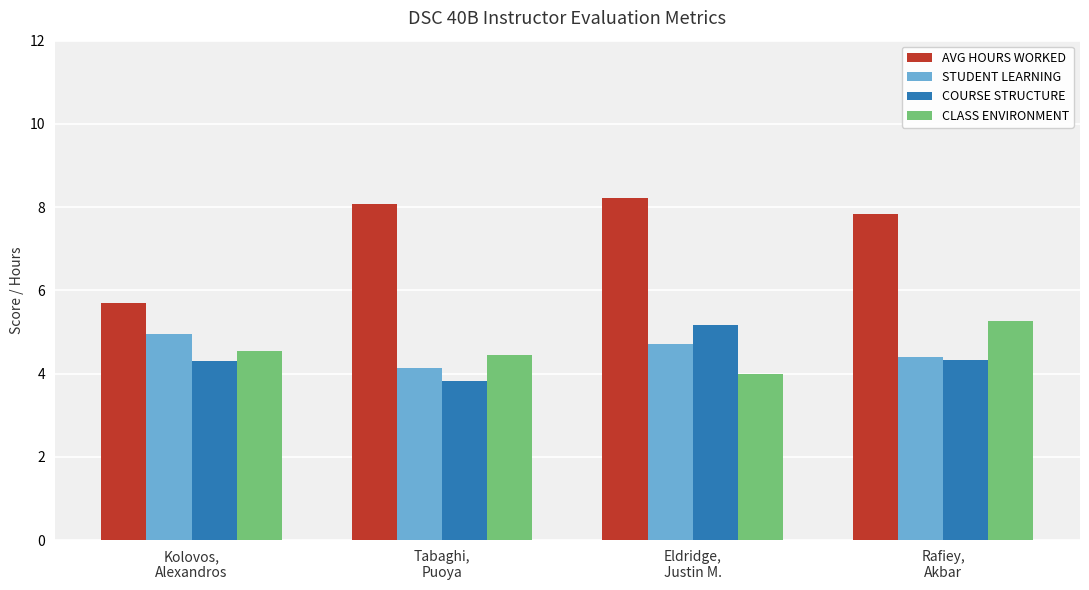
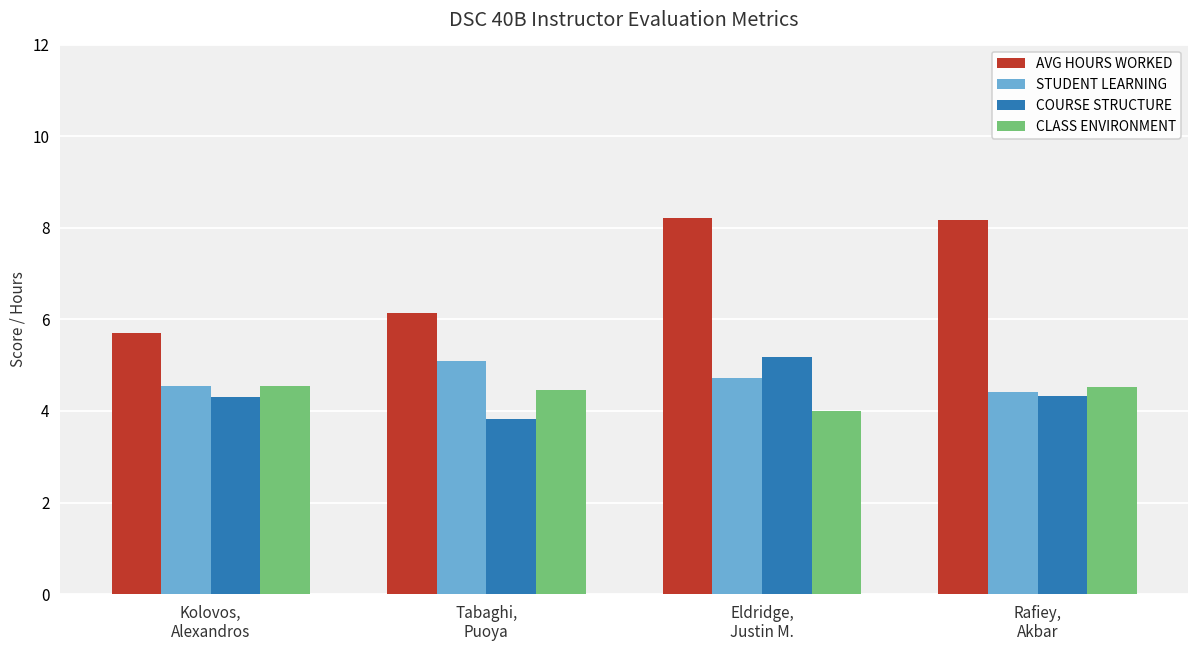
STUDENT LEARNING, Kolovos, Alexandros: 5.0 -> 4.5
AVG HOURS WORKED, Tabaghi, Puoya: 8.1 -> 6.1
STUDENT LEARNING, Tabaghi, Puoya: 4.1 -> 5.1
AVG HOURS WORKED, Rafiey, Akbar: 7.8 -> 8.2
CLASS ENVIRONMENT, Rafiey, Akbar: 5.3 -> 4.5
